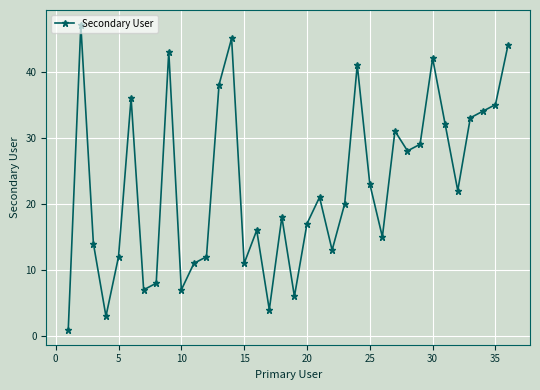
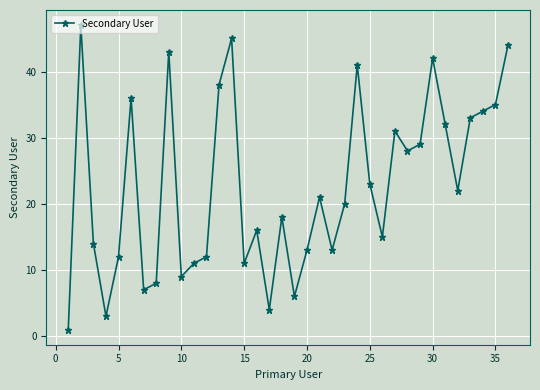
10: 7 -> 9
20: 17 -> 13
